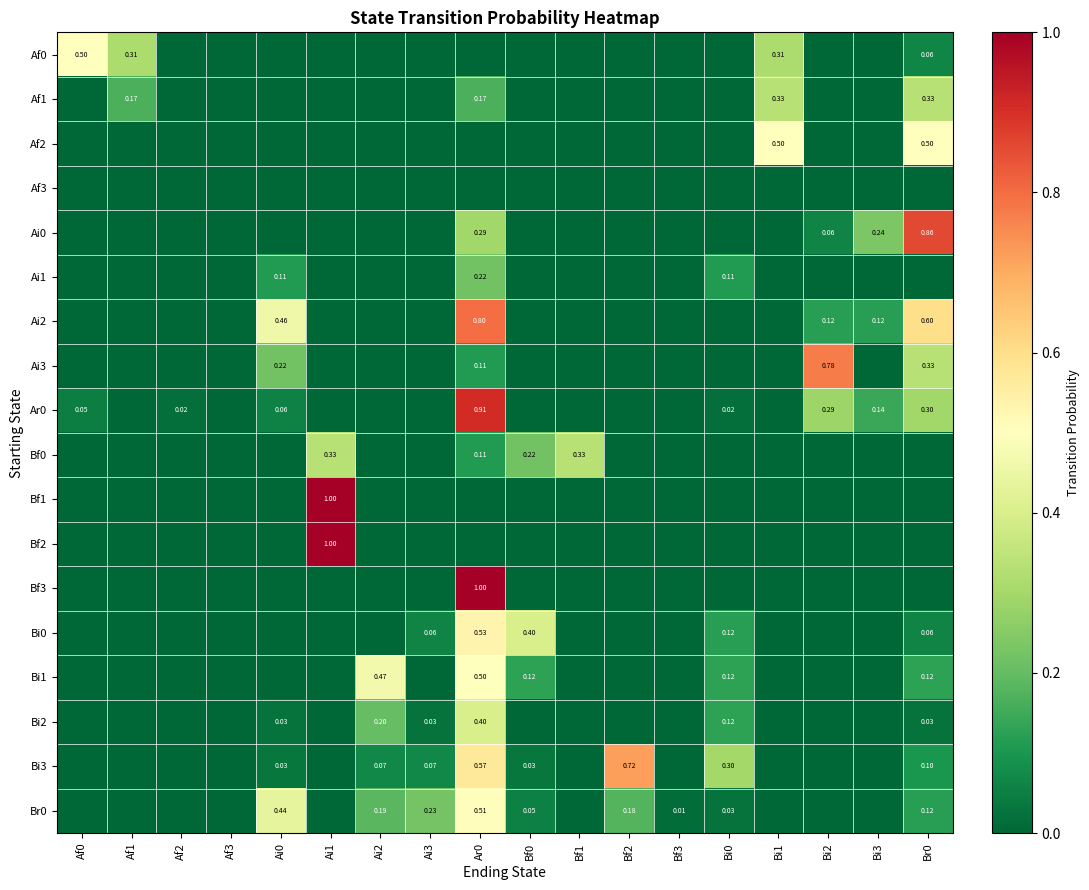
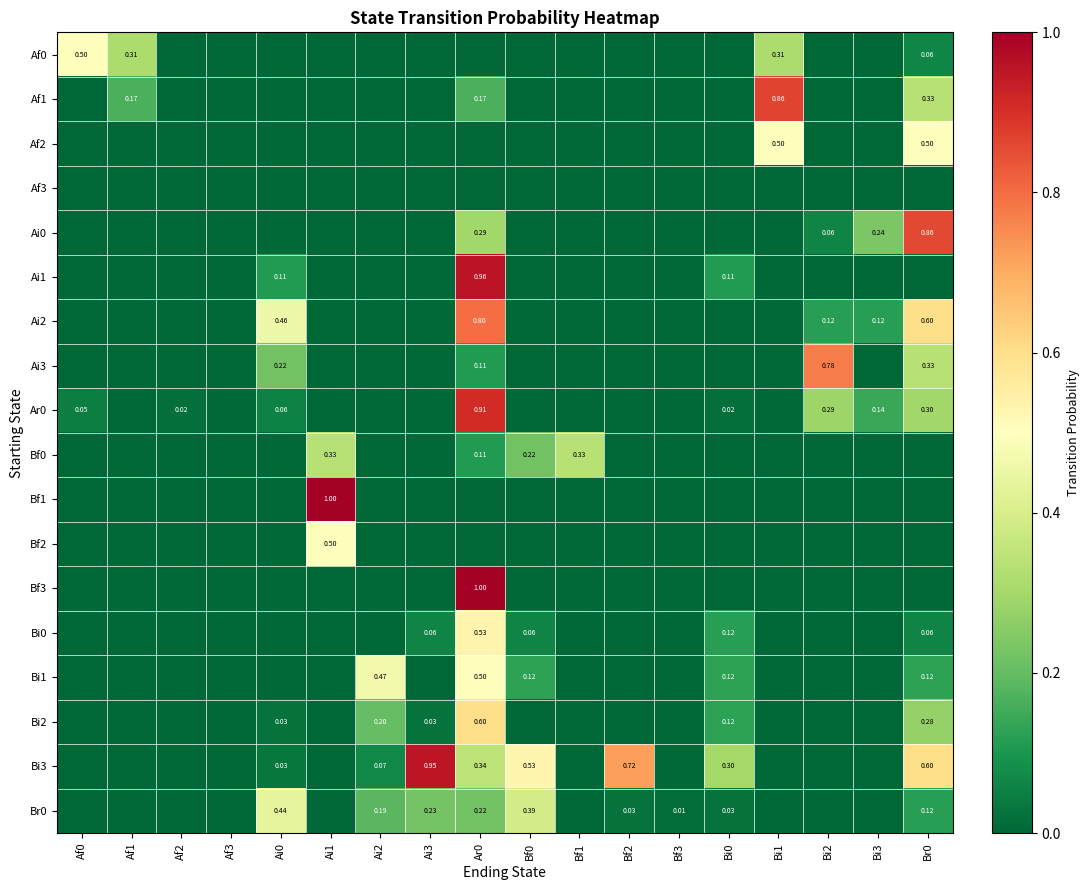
Af1, Bi1: 0.33 -> 0.86
Ai1, Ar0: 0.22 -> 0.96
Bf2, Ai1: 1.00 -> 0.50
Bi0, Bf0: 0.40 -> 0.06
Bi2, Ar0: 0.40 -> 0.60
Bi2, Br0: 0.03 -> 0.28
Bi3, Ai3: 0.07 -> 0.95
Bi3, Ar0: 0.57 -> 0.34
Bi3, Bf0: 0.03 -> 0.53
Bi3, Br0: 0.10 -> 0.60
Br0, Ar0: 0.51 -> 0.22
Br0, Bf0: 0.05 -> 0.39
Br0, Bf2: 0.18 -> 0.03
